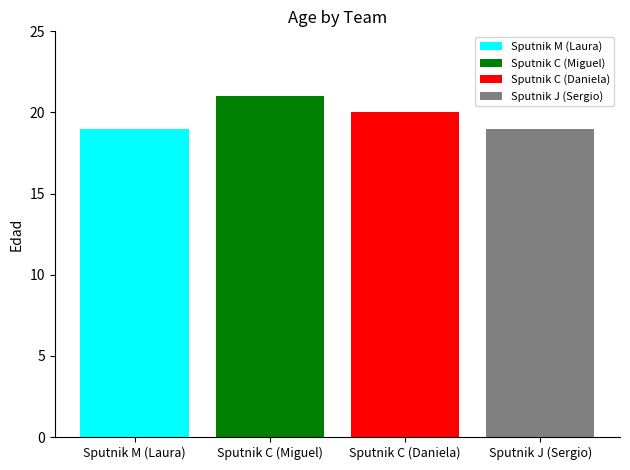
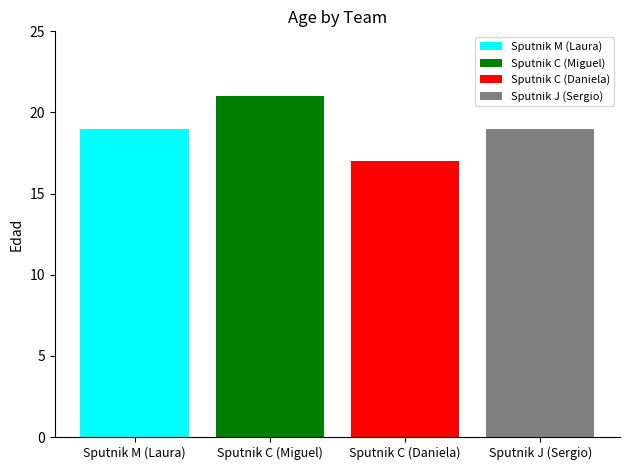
Sputnik C (Daniela): 20 -> 17
